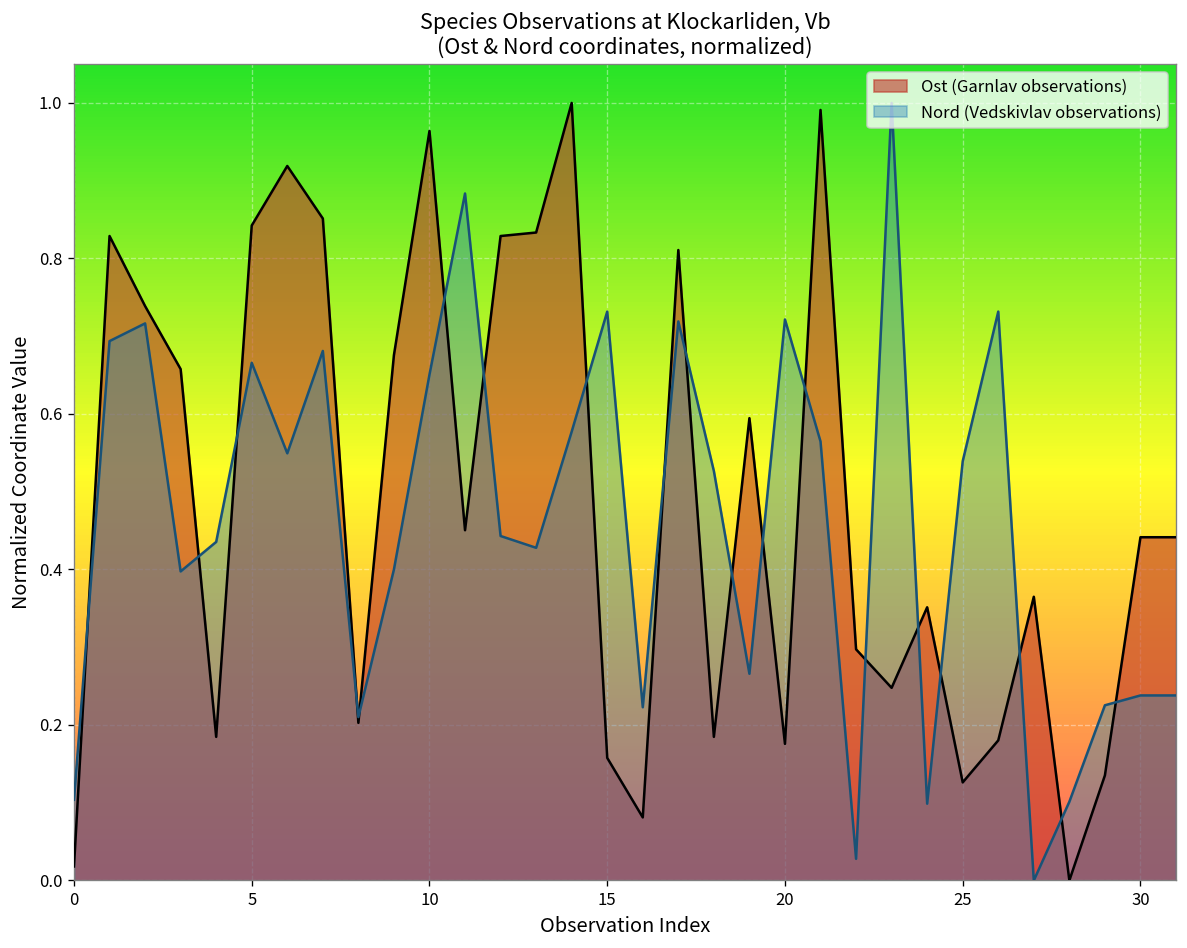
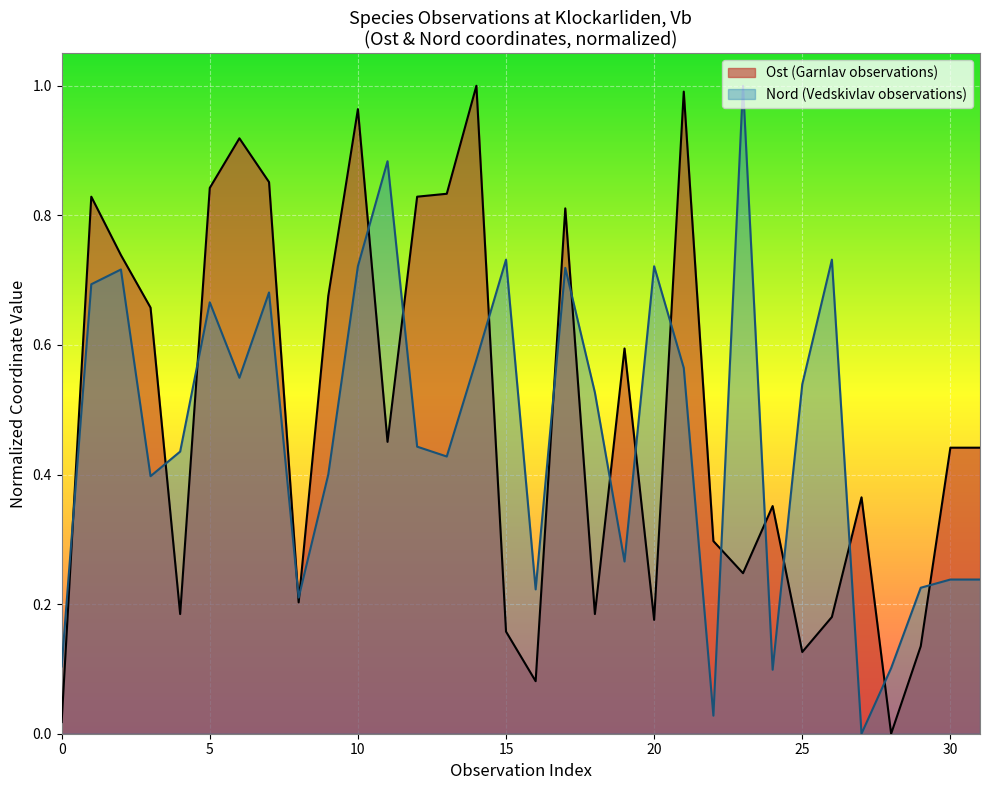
Nord (Vedskivlav observations), 10: 0.65 -> 0.72
